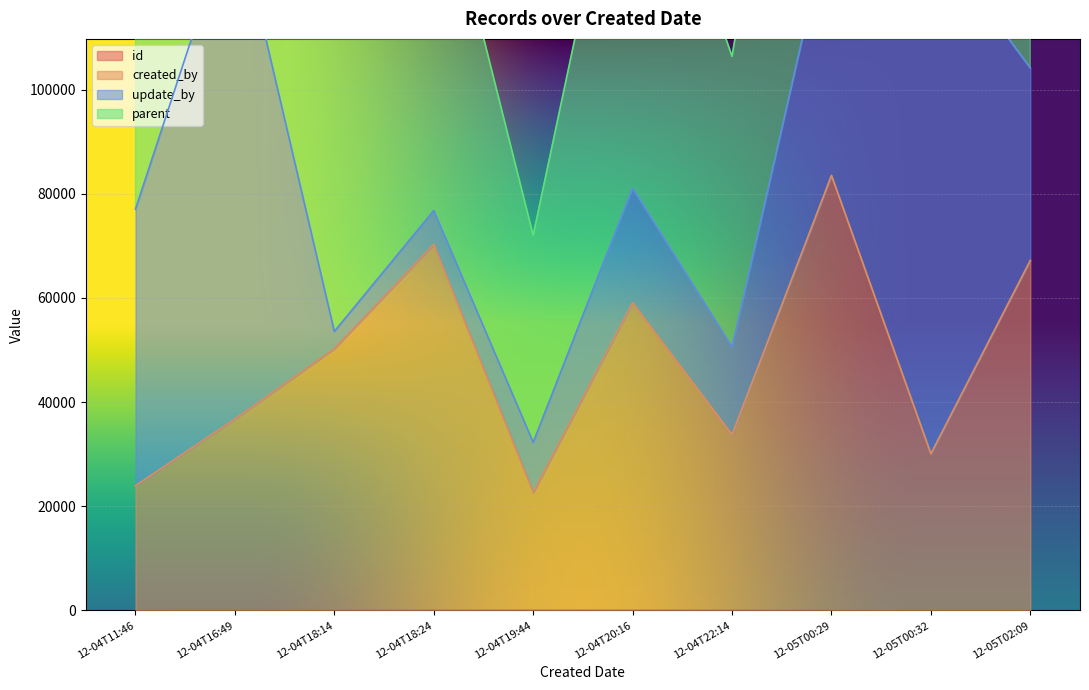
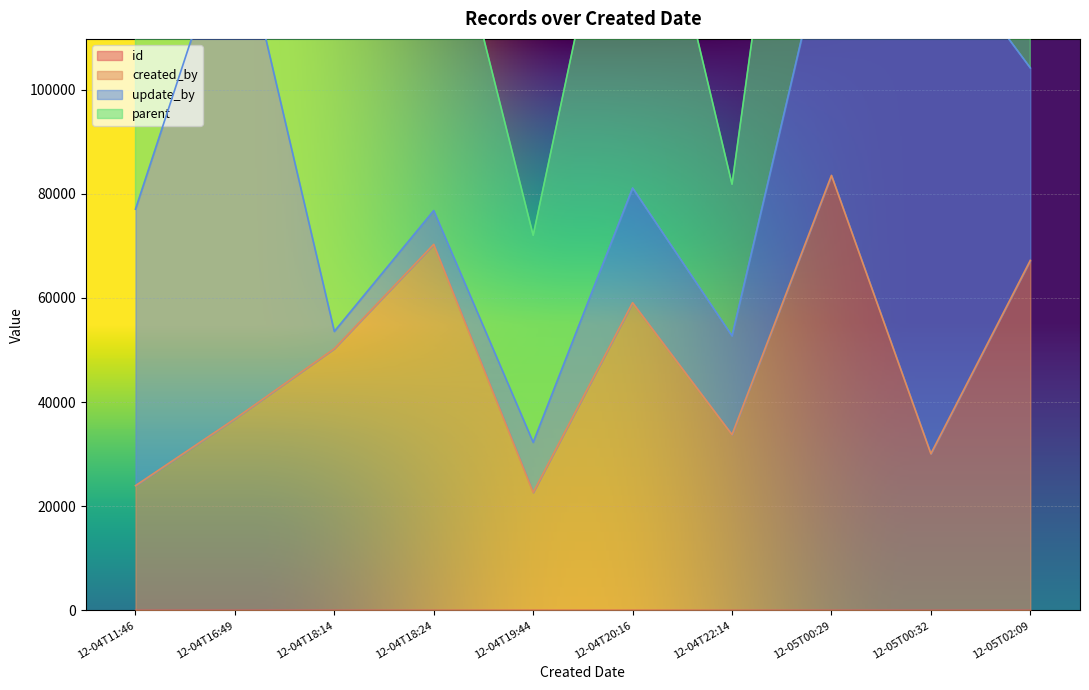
update_by, 12-04T22:14: 17000 -> 19000
parent, 12-04T22:14: 56000 -> 29000
